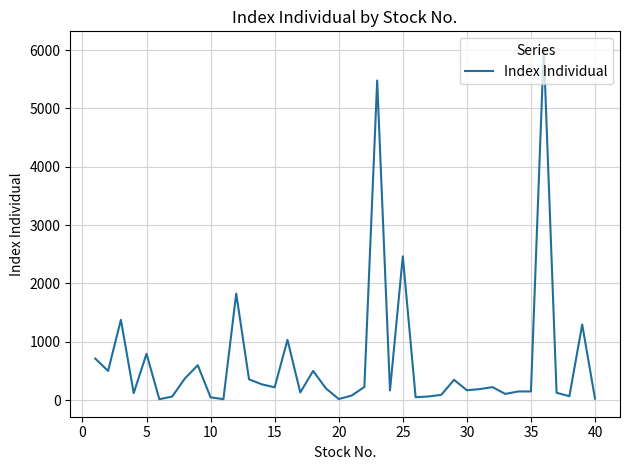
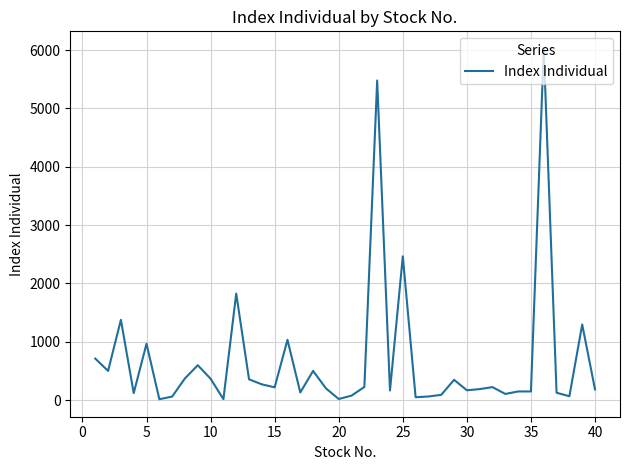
5: 800 -> 1000
10: 0 -> 400
40: 0 -> 200
